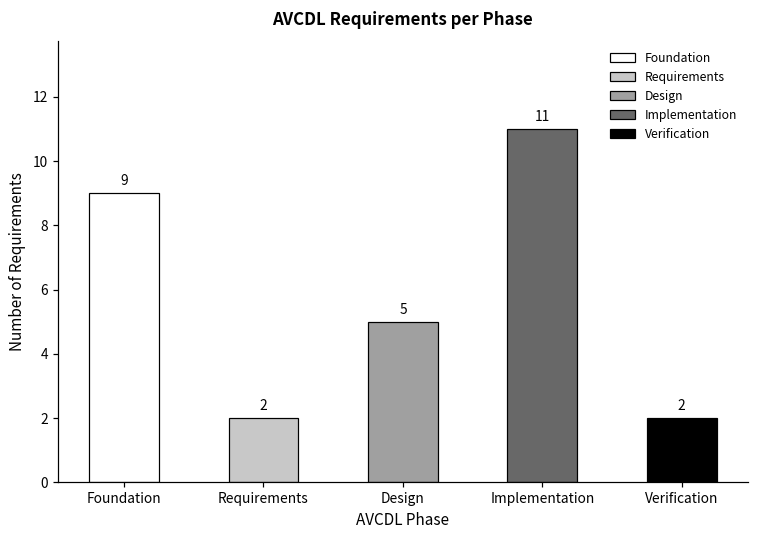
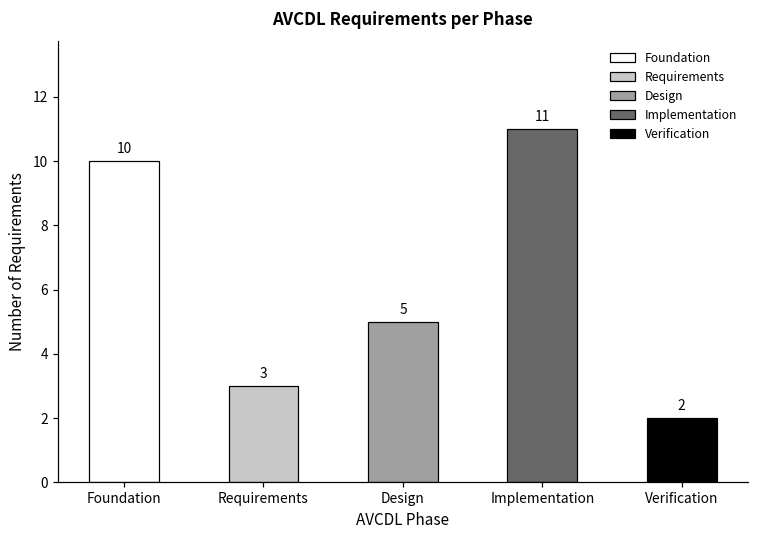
Foundation: 9 -> 10
Requirements: 2 -> 3
